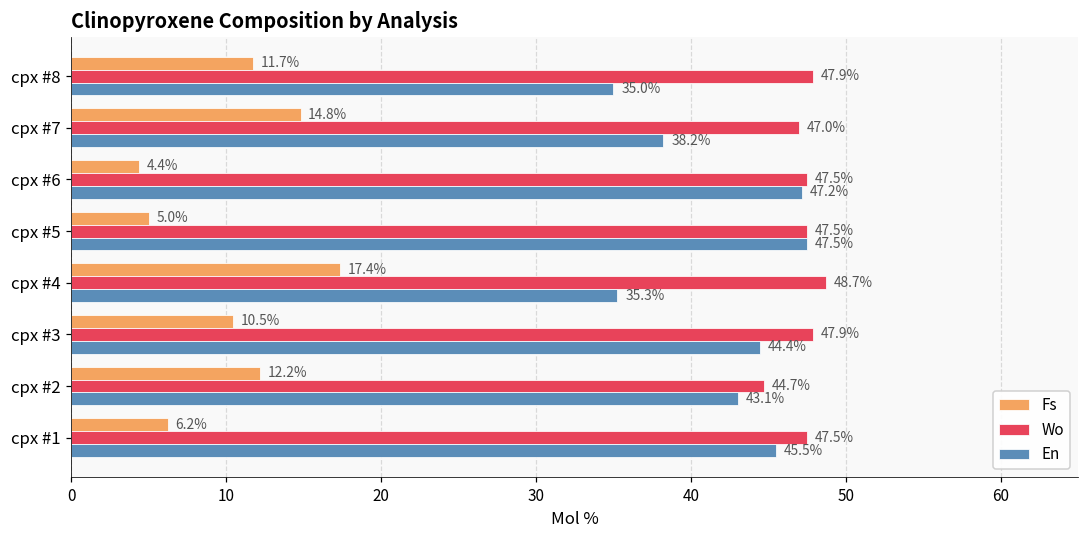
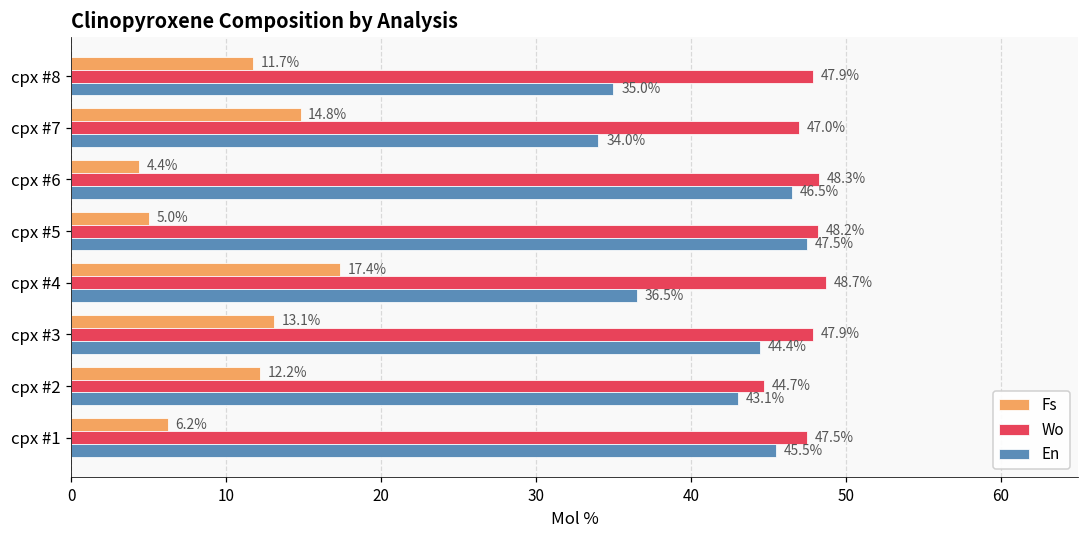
En, cpx #7: 38.2% -> 34.0%
Wo, cpx #6: 47.5% -> 48.3%
En, cpx #6: 47.2% -> 46.5%
Wo, cpx #5: 47.5% -> 48.2%
En, cpx #4: 35.3% -> 36.5%
Fs, cpx #3: 10.5% -> 13.1%
